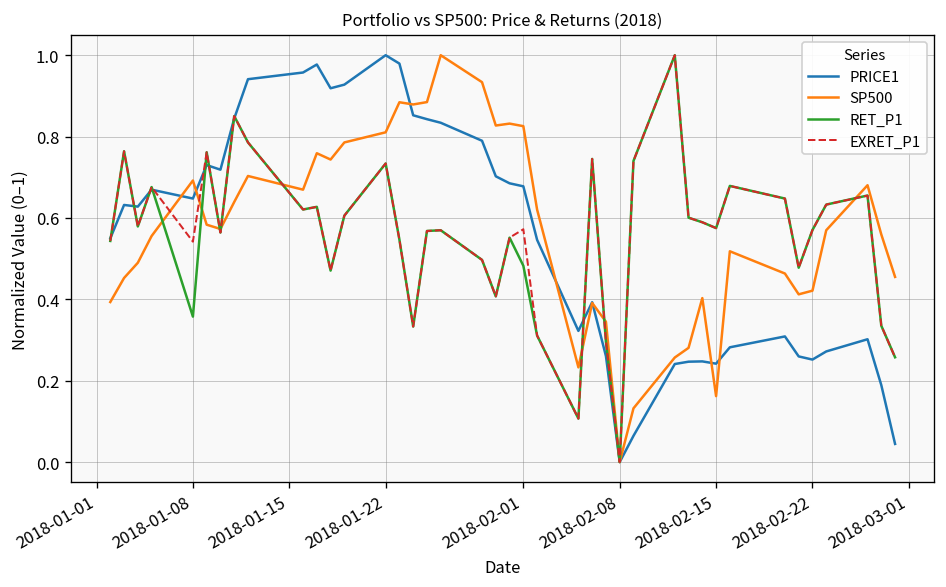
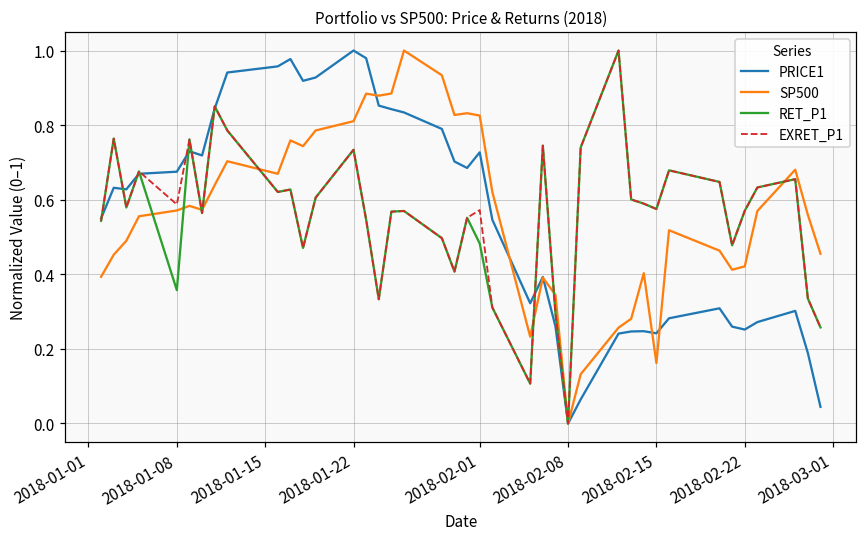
PRICE1, 2018-01-08: 0.65 -> 0.68
SP500, 2018-01-08: 0.69 -> 0.57
EXRET_P1, 2018-01-08: 0.54 -> 0.59
PRICE1, 2018-02-01: 0.68 -> 0.73
